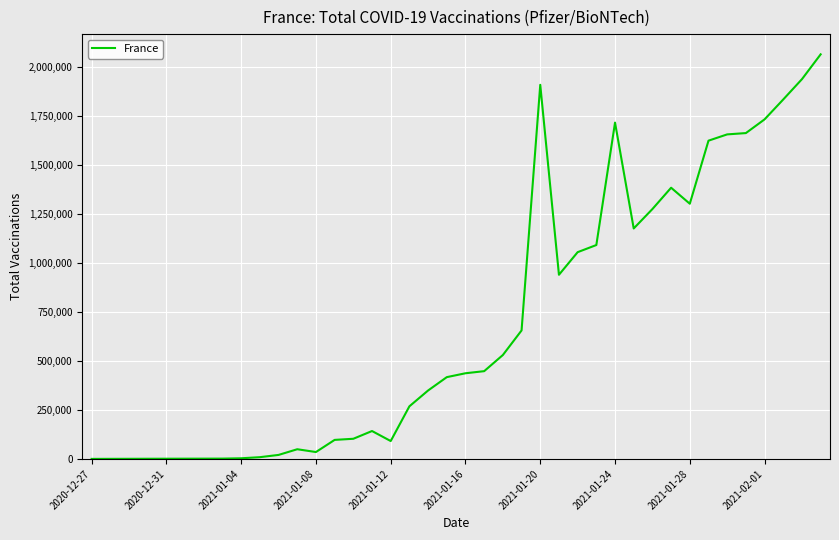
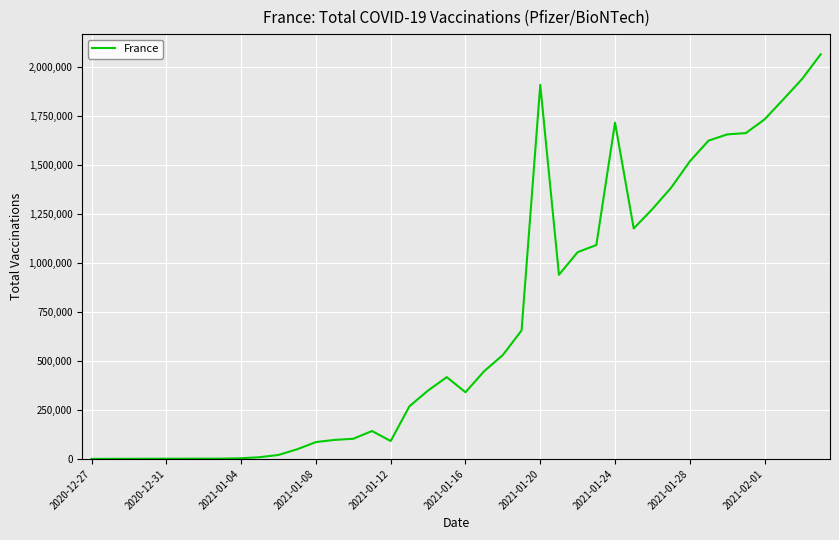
2021-01-08: 40,000 -> 90,000
2021-01-16: 440,000 -> 340,000
2021-01-28: 1,300,000 -> 1,520,000
